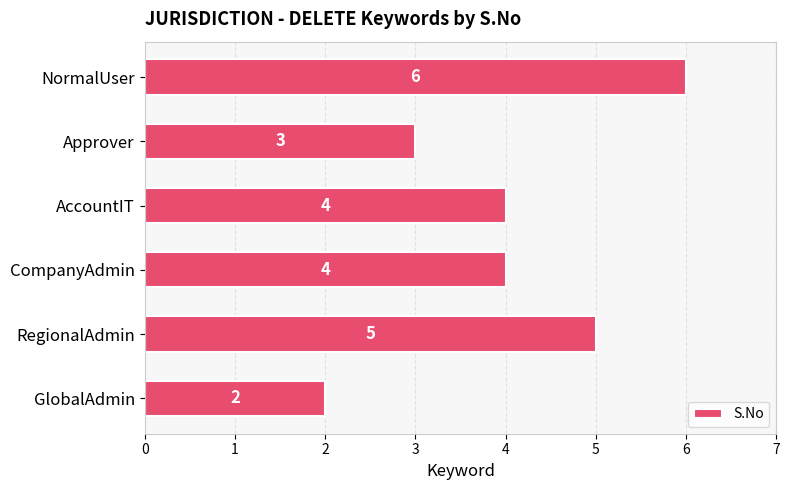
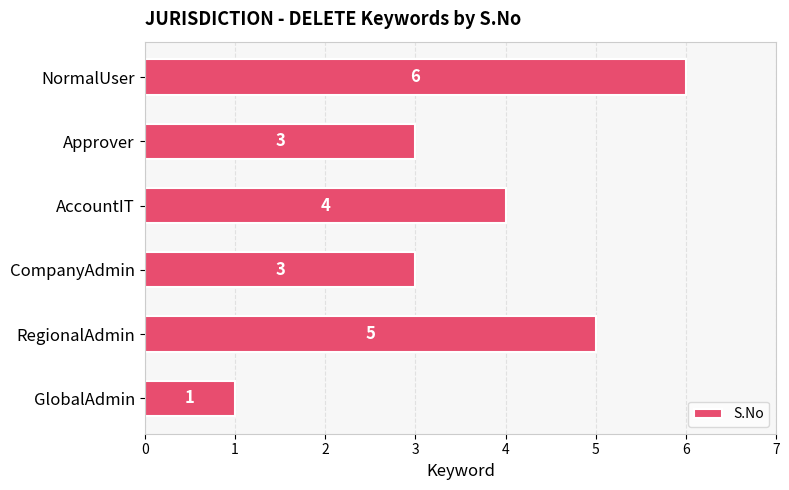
CompanyAdmin: 4 -> 3
GlobalAdmin: 2 -> 1
